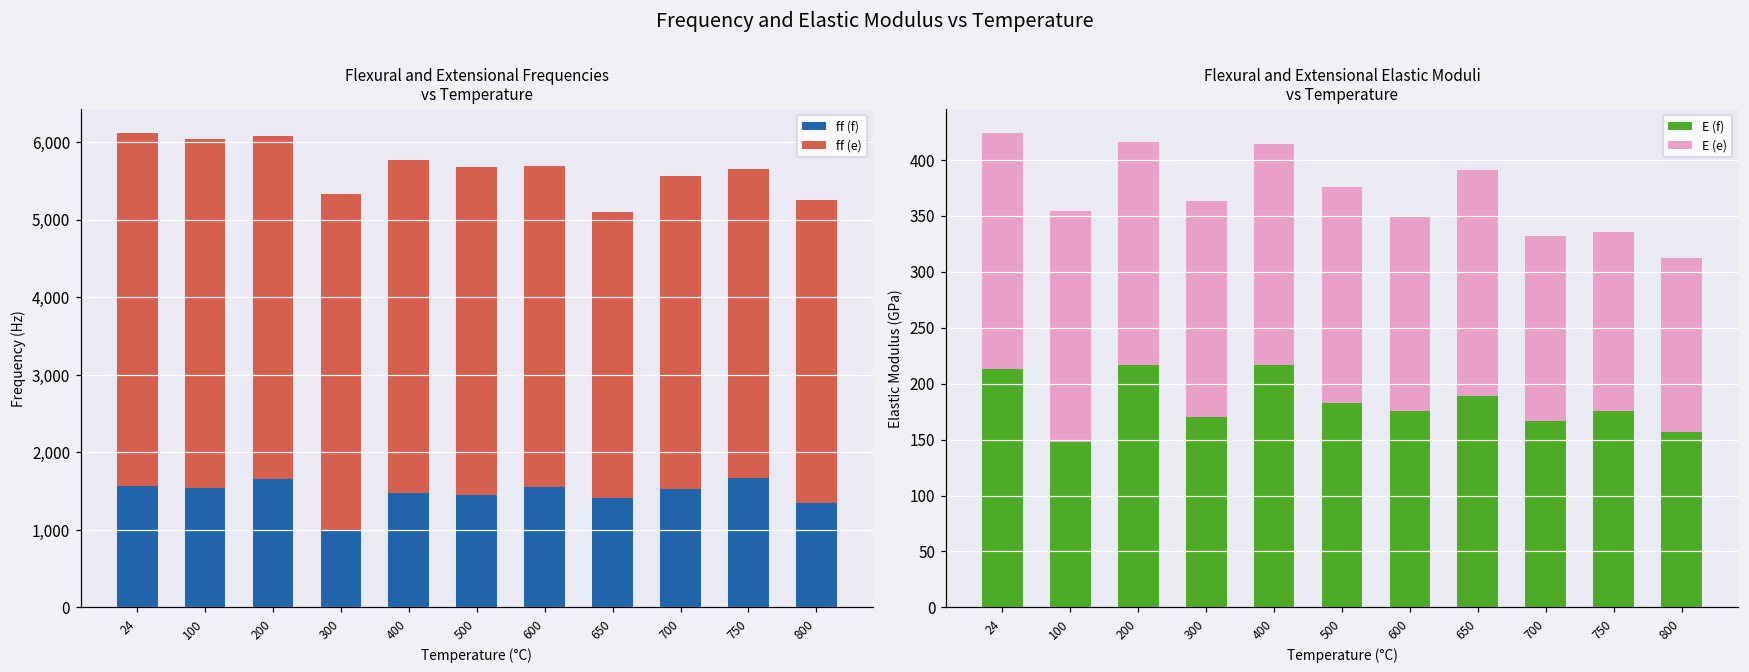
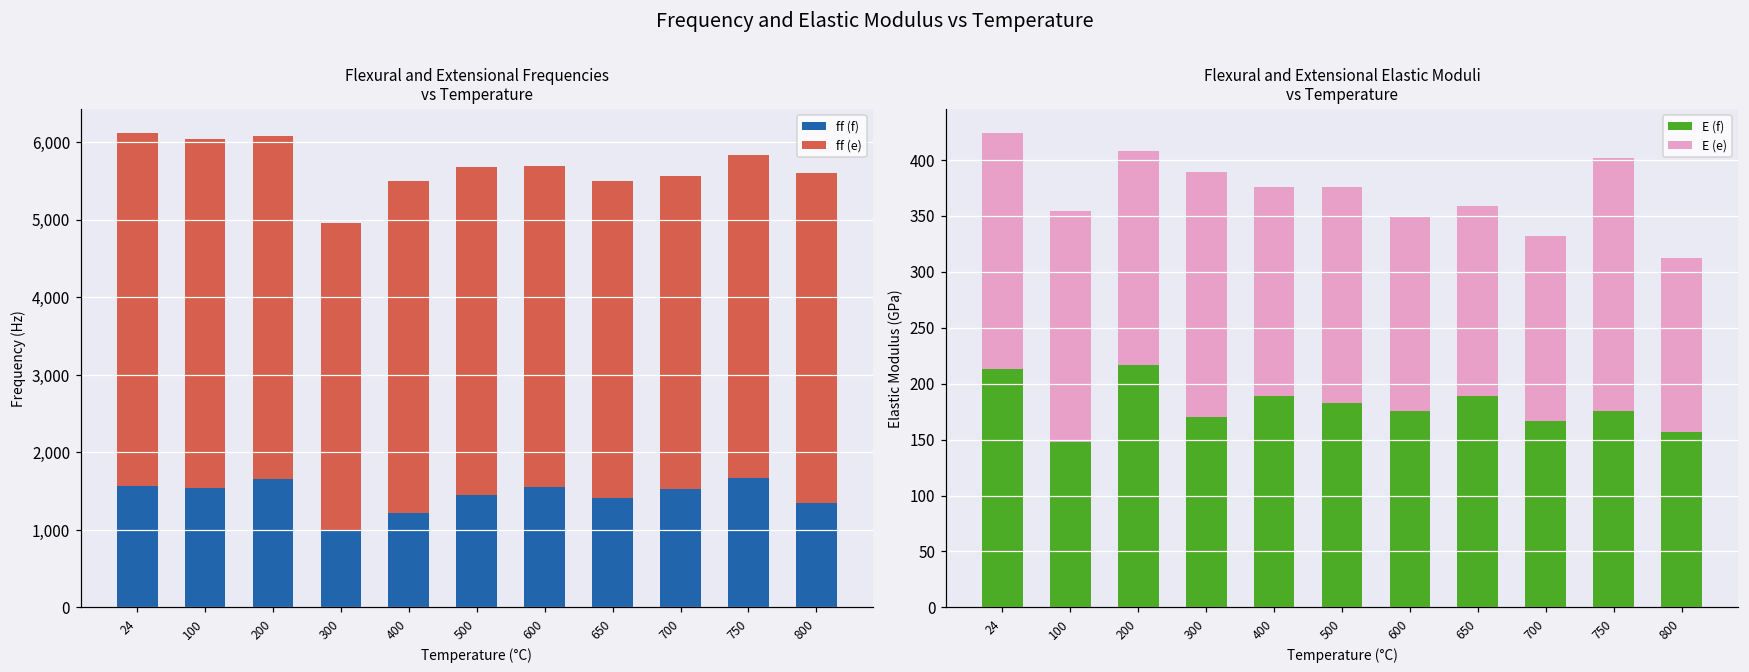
Flexural and Extensional Frequencies vs Temperature, ff (e), 300: 4,400 -> 4,000
Flexural and Extensional Frequencies vs Temperature, ff (f), 400: 1,500 -> 1,200
Flexural and Extensional Frequencies vs Temperature, ff (e), 650: 3,700 -> 4,100
Flexural and Extensional Frequencies vs Temperature, ff (e), 750: 4,000 -> 4,200
Flexural and Extensional Frequencies vs Temperature, ff (e), 800: 3,900 -> 4,300
Flexural and Extensional Elastic Moduli vs Temperature, E (e), 200: 199 -> 191
Flexural and Extensional Elastic Moduli vs Temperature, E (e), 300: 193 -> 219
Flexural and Extensional Elastic Moduli vs Temperature, E (f), 400: 217 -> 189
Flexural and Extensional Elastic Moduli vs Temperature, E (e), 400: 197 -> 187
Flexural and Extensional Elastic Moduli vs Temperature, E (e), 650: 202 -> 170
Flexural and Extensional Elastic Moduli vs Temperature, E (e), 750: 160 -> 226
